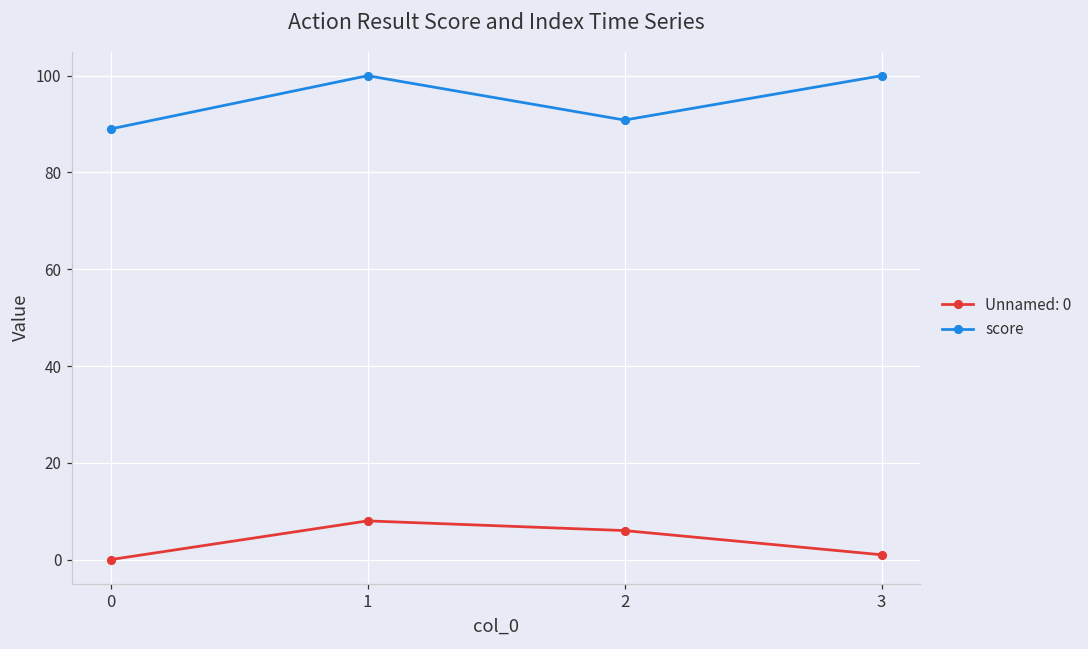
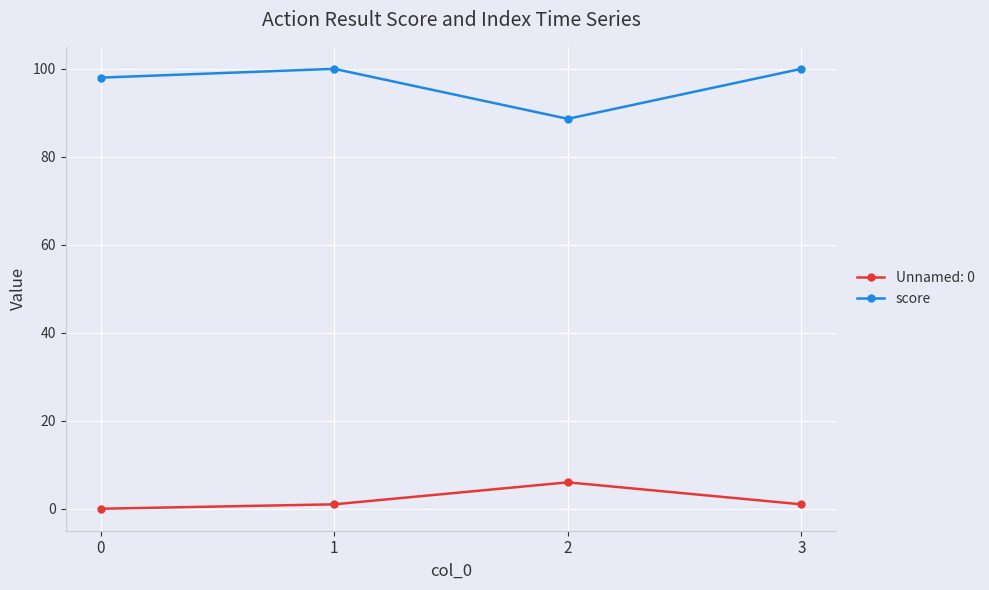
score, 0: 89 -> 98
Unnamed: 0, 1: 8 -> 1
score, 2: 91 -> 89
